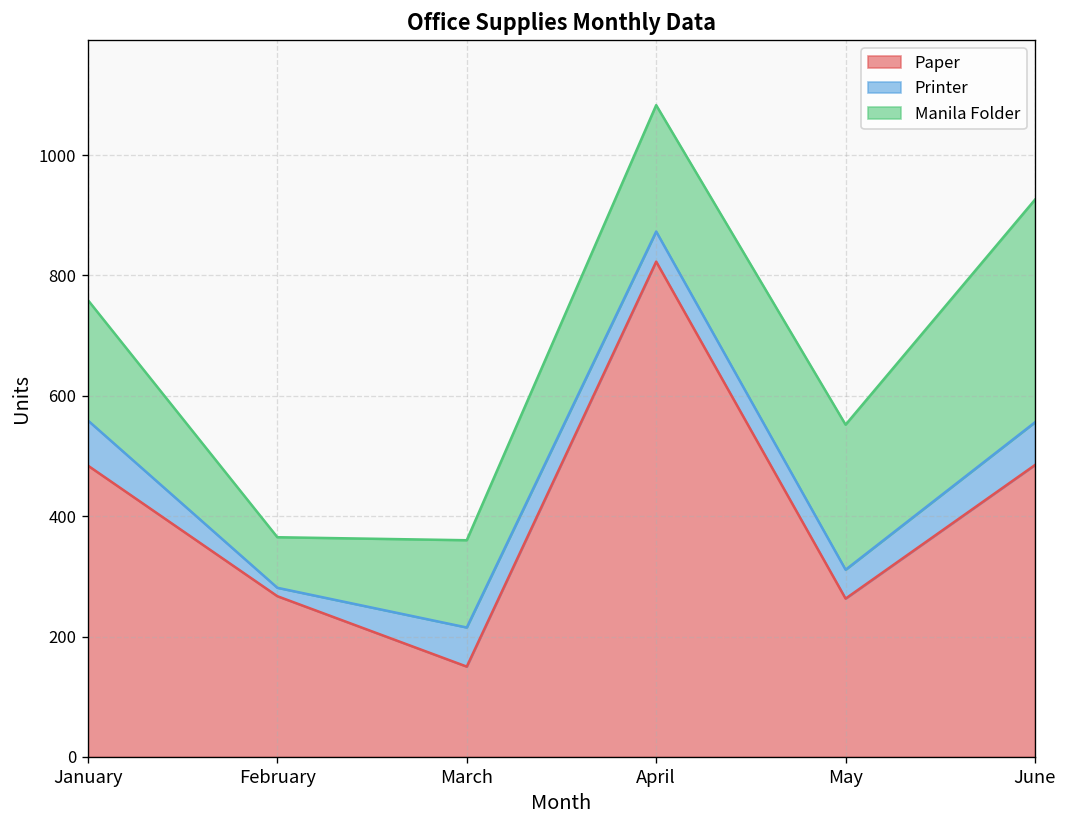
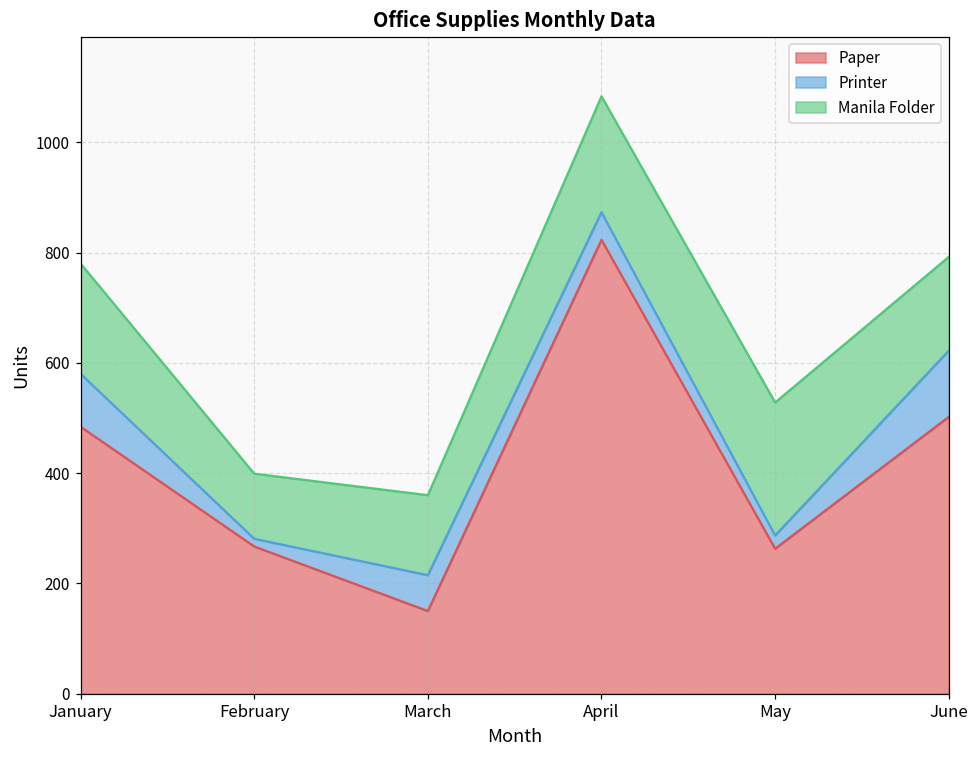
Printer, January: 80 -> 100
Manila Folder, February: 80 -> 120
Printer, May: 50 -> 20
Paper, June: 490 -> 500
Printer, June: 70 -> 120
Manila Folder, June: 370 -> 170
